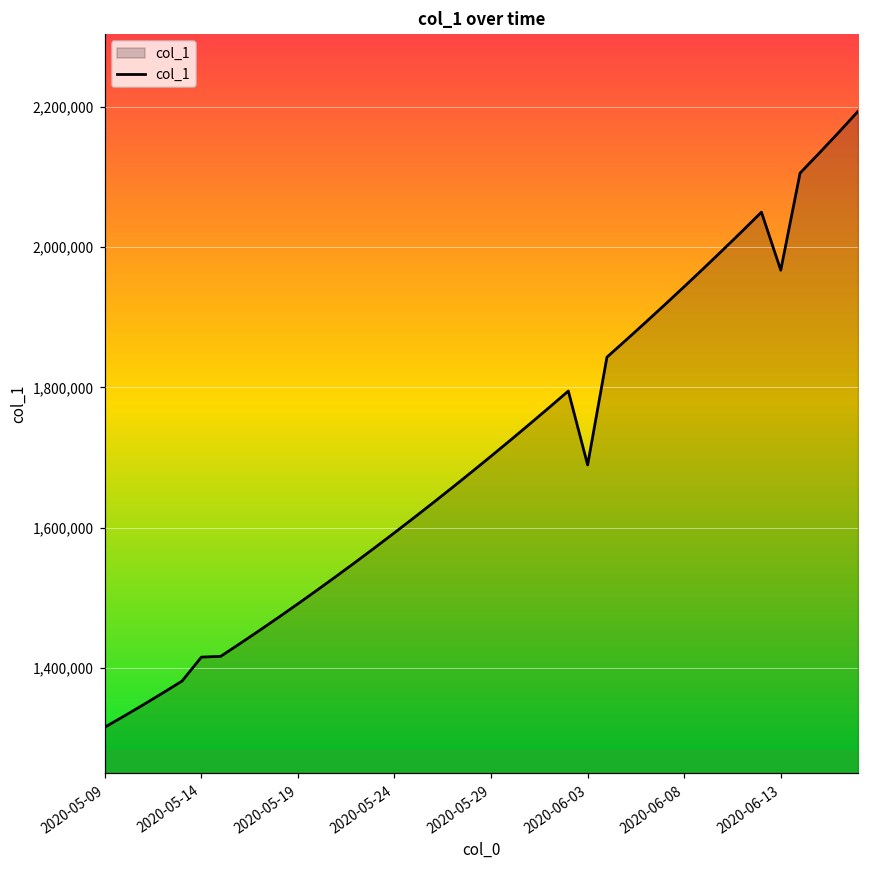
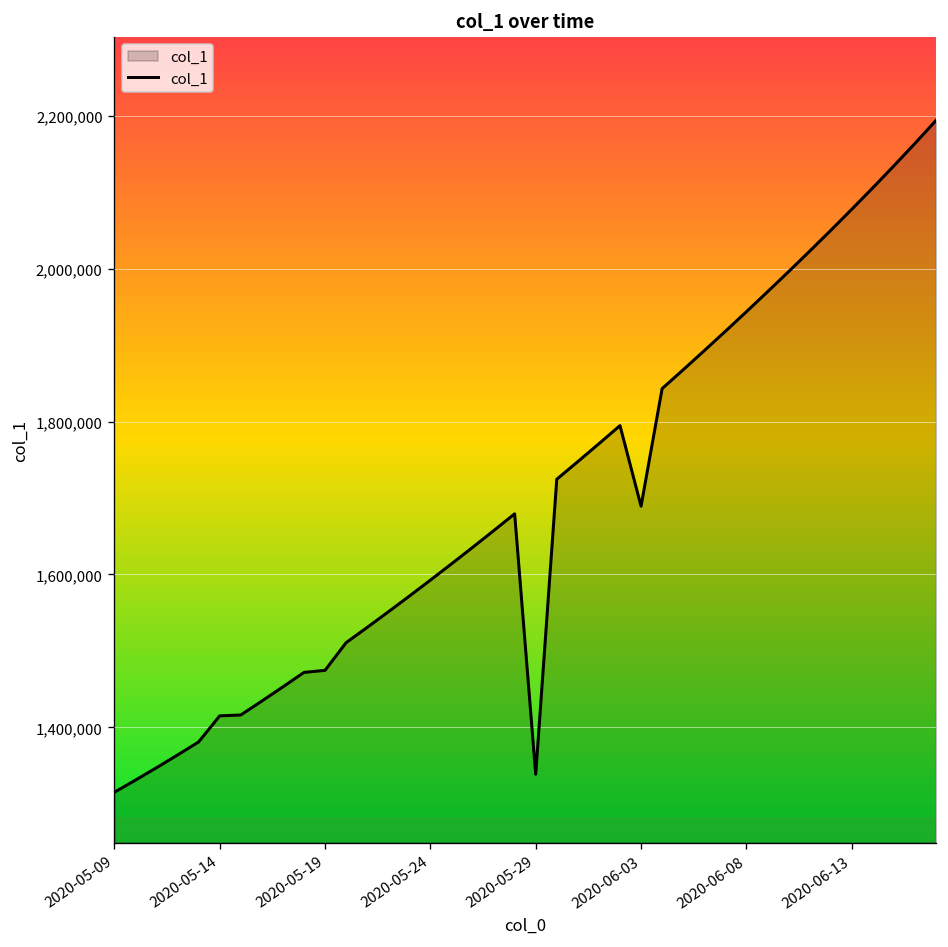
2020-05-19: 1,490,000 -> 1,470,000
2020-05-29: 1,700,000 -> 1,340,000
2020-06-13: 1,970,000 -> 2,080,000
